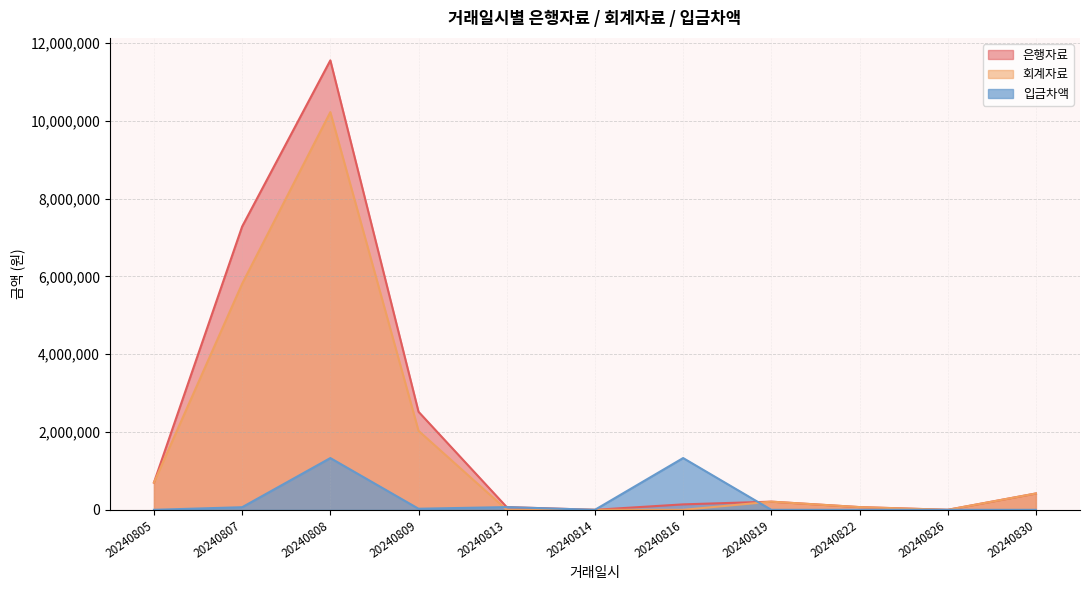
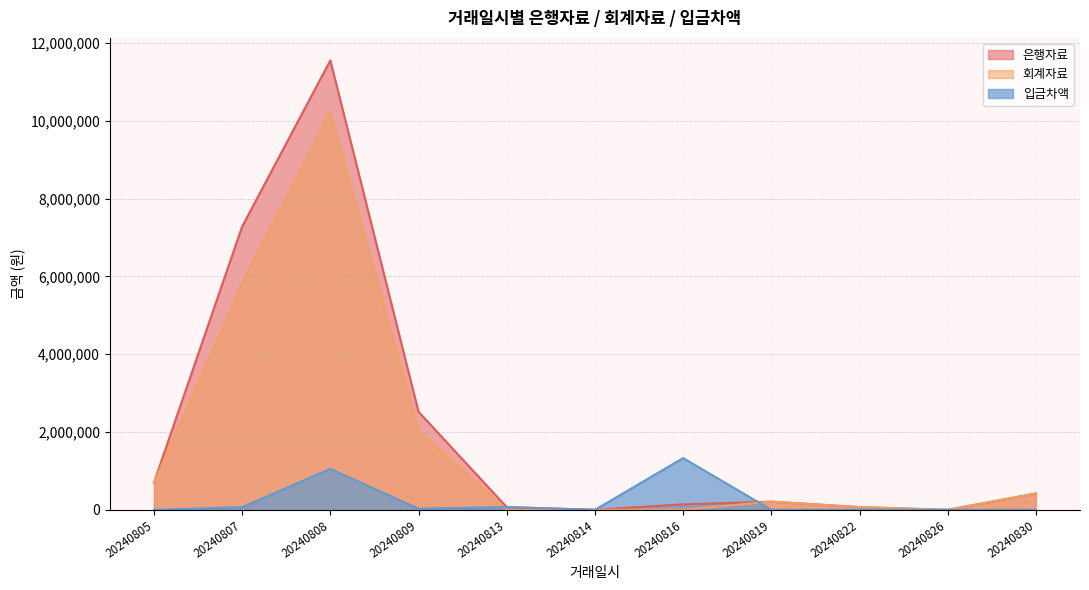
입금차액, 20240808: 1,300,000 -> 1,100,000
